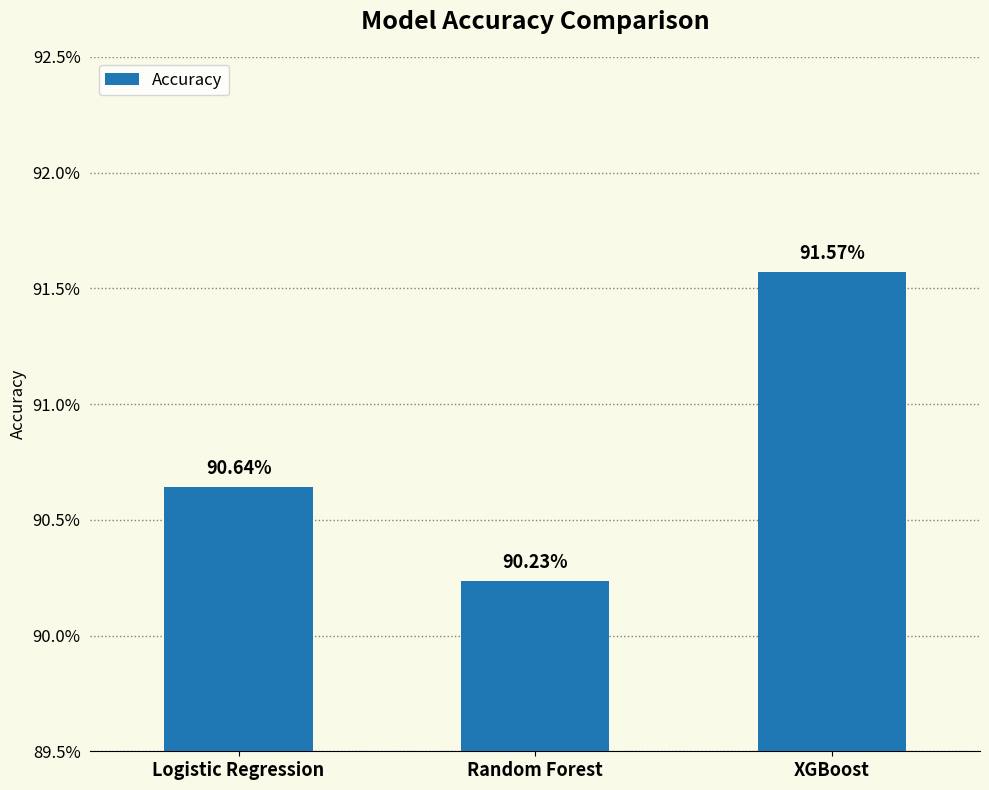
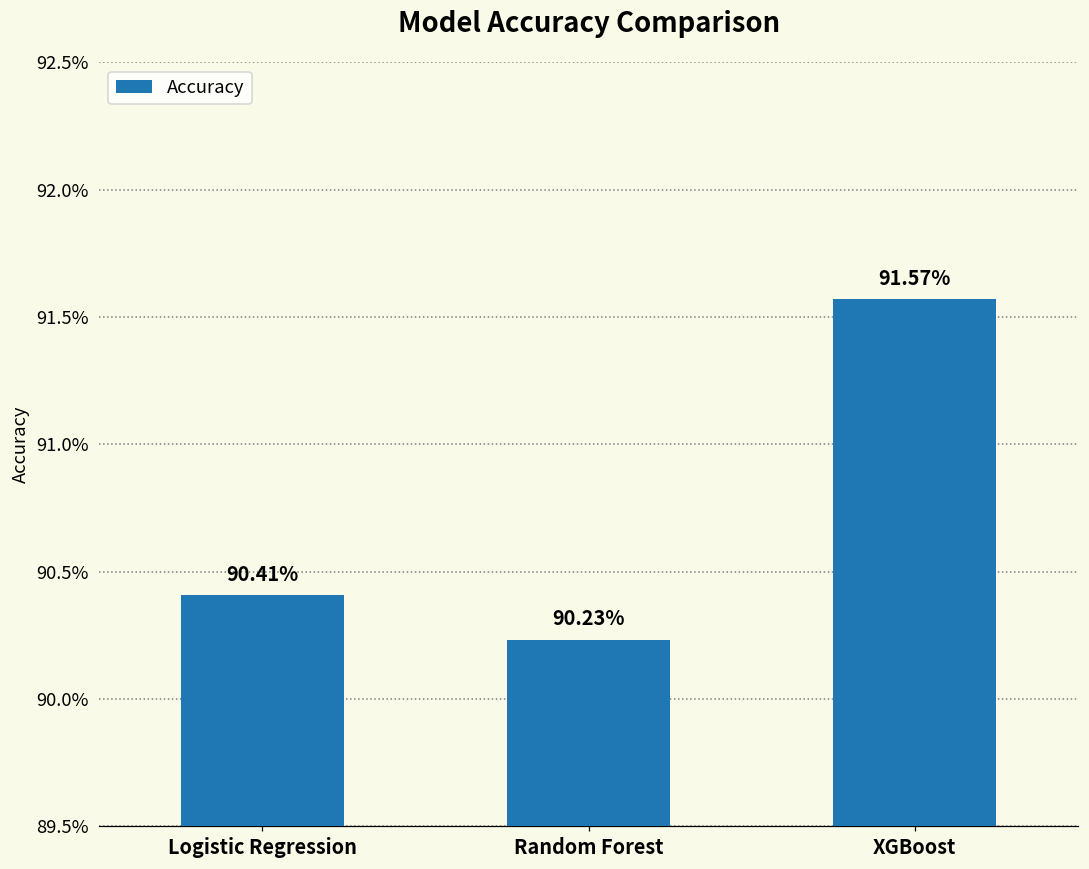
Logistic Regression: 90.64% -> 90.41%
